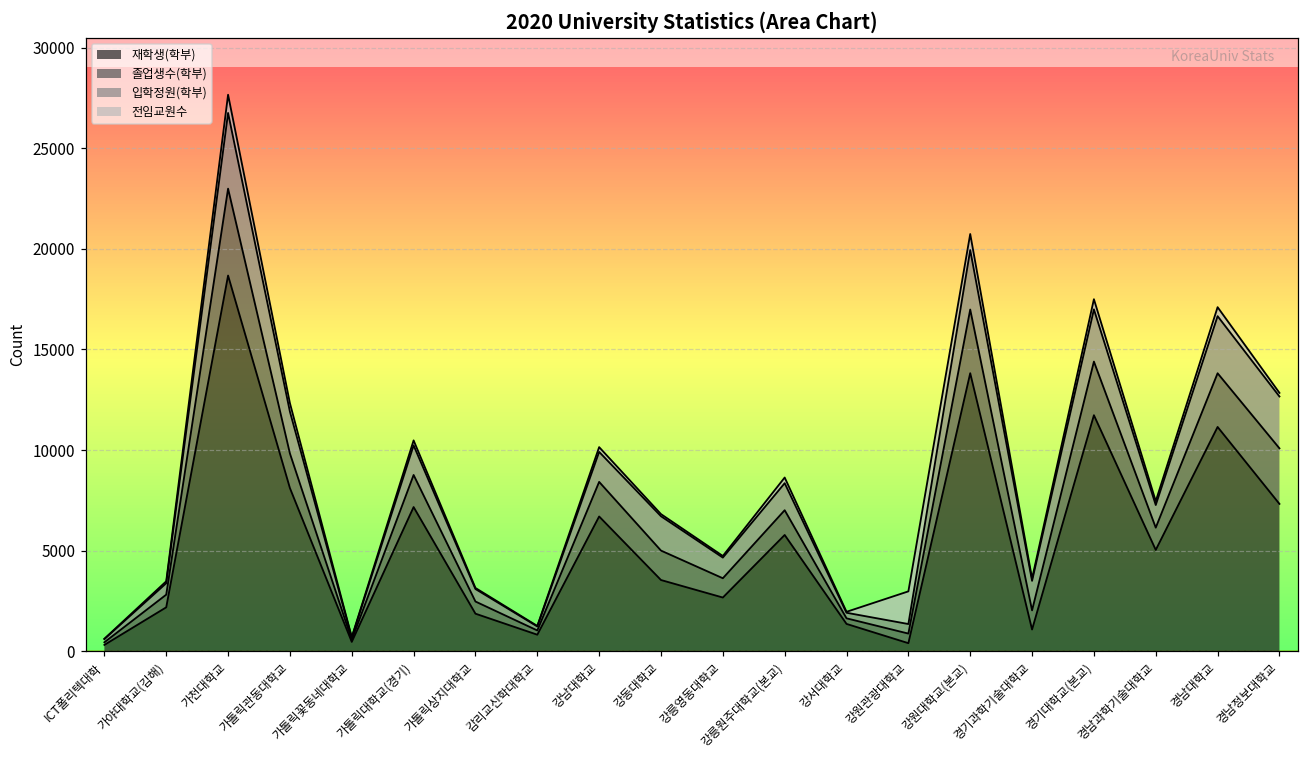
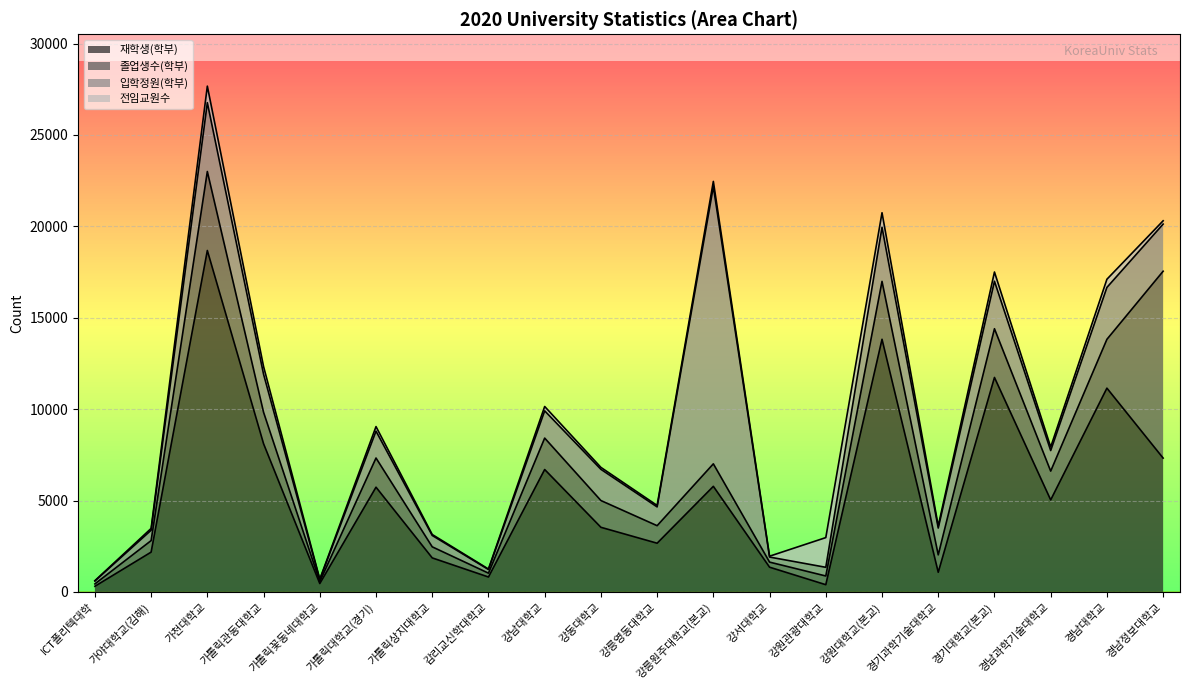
재학생(학부), 가톨릭대학교(경기): 7200 -> 5700
입학정원(학부), 강릉원주대학교(본교): 1300 -> 15200
졸업생수(학부), 경남과학기술대학교: 1100 -> 1600
졸업생수(학부), 경남정보대학교: 2800 -> 10200
